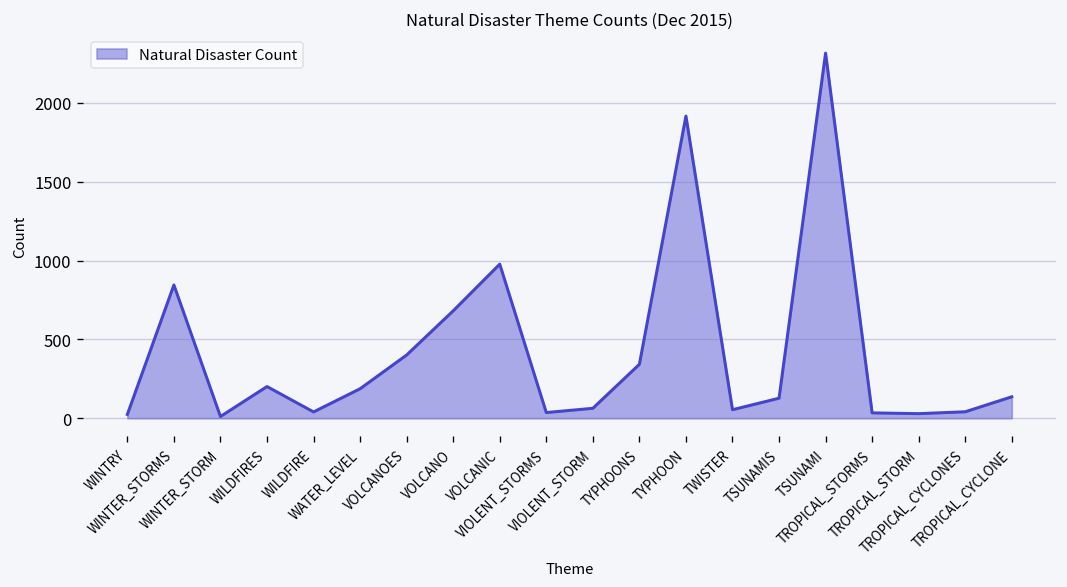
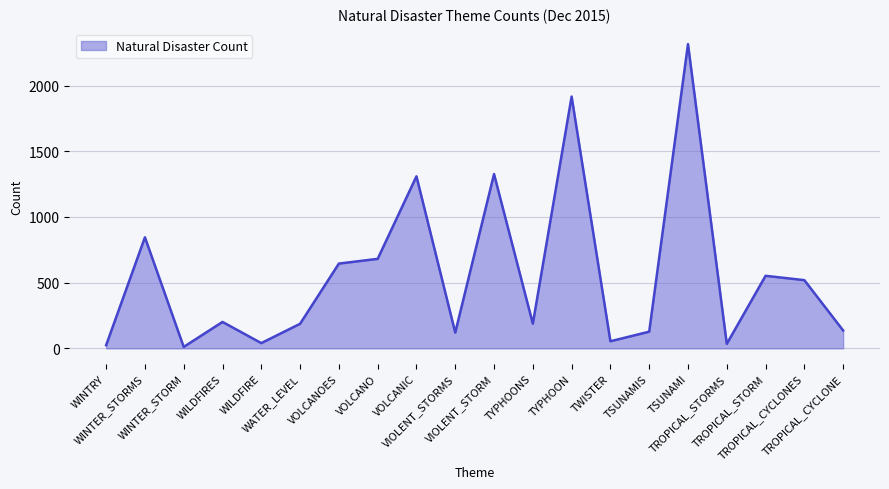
VOLCANOES: 400 -> 650
VOLCANIC: 980 -> 1310
VIOLENT_STORMS: 40 -> 120
VIOLENT_STORM: 60 -> 1330
TYPHOONS: 340 -> 190
TROPICAL_STORM: 30 -> 550
TROPICAL_CYCLONES: 40 -> 520
